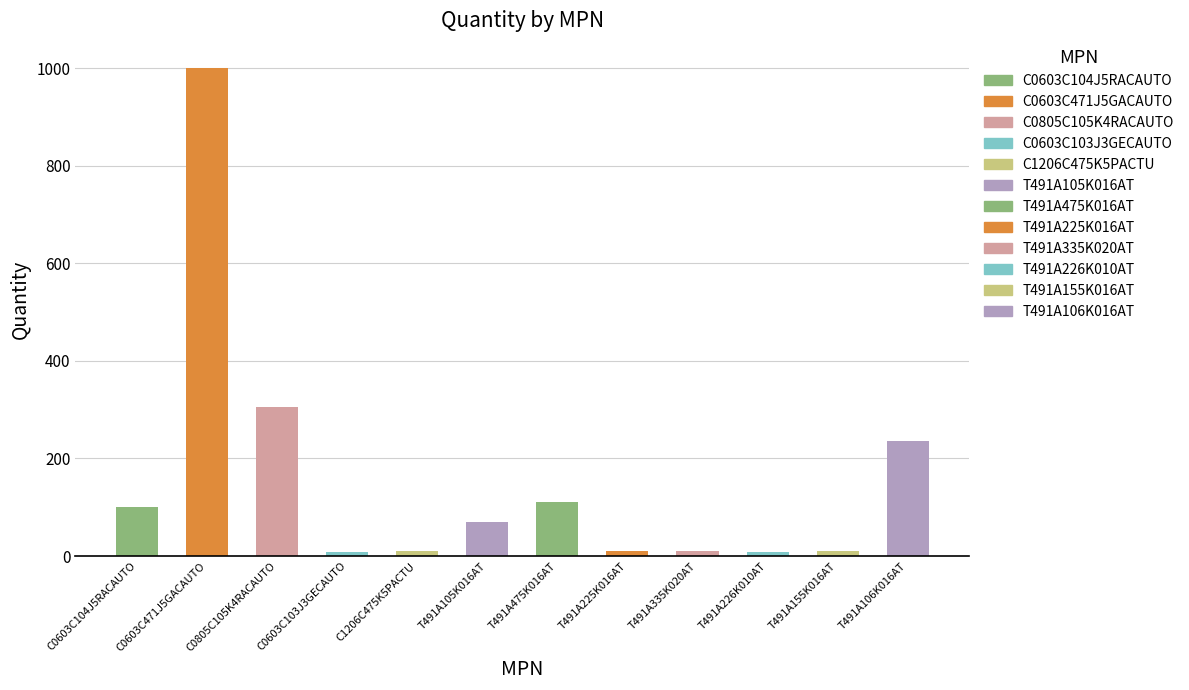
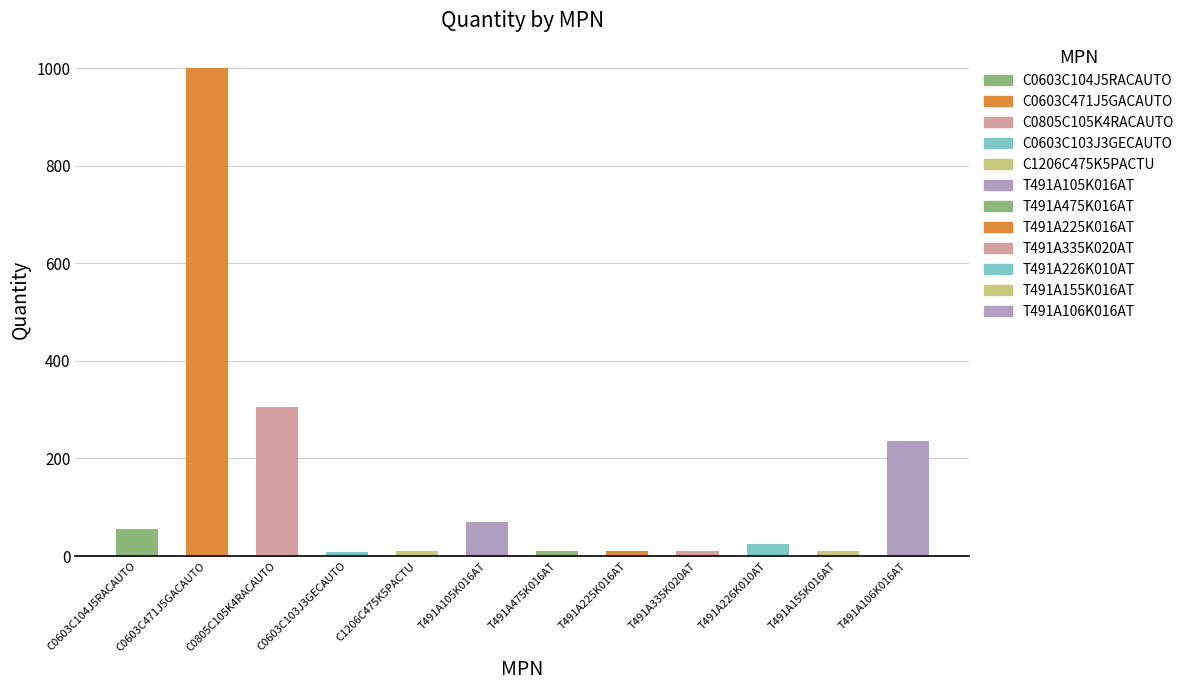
C0603C104J5RACAUTO: 100 -> 60
T491A475K016AT: 110 -> 10
T491A226K010AT: 10 -> 30
